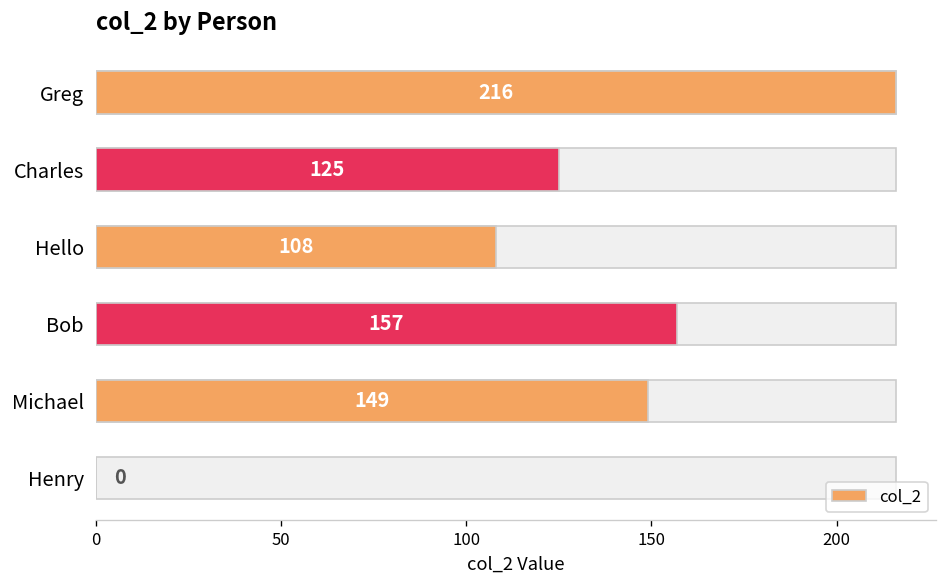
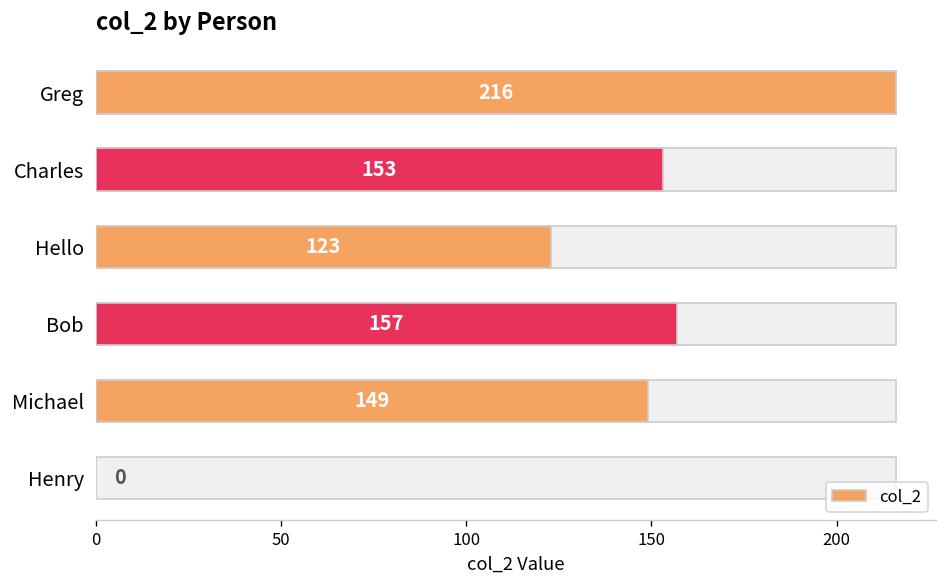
col_2, Charles: 125 -> 153
col_2, Hello: 108 -> 123
